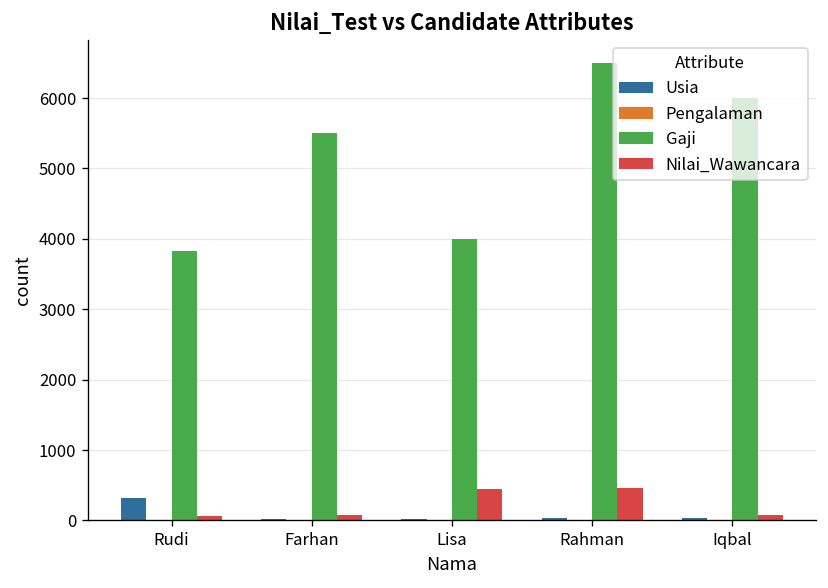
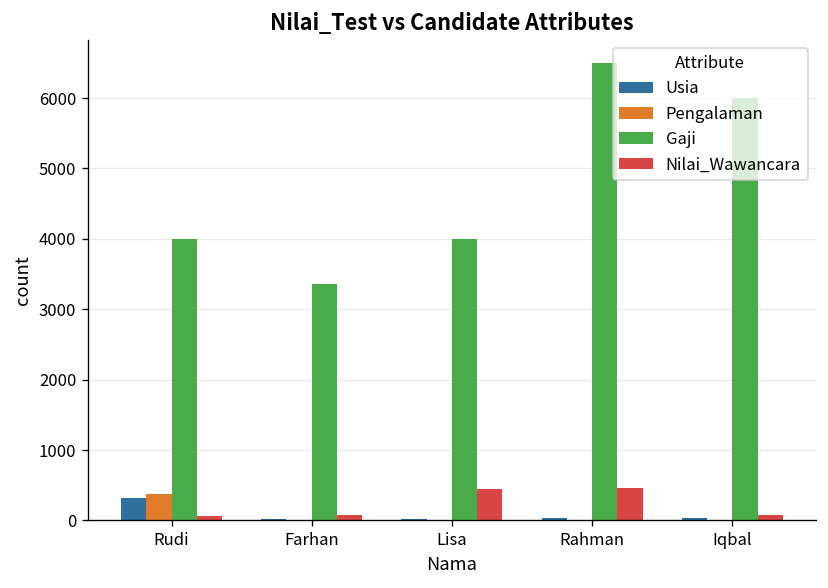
Pengalaman, Rudi: 0 -> 400
Gaji, Rudi: 3800 -> 4000
Gaji, Farhan: 5500 -> 3400
